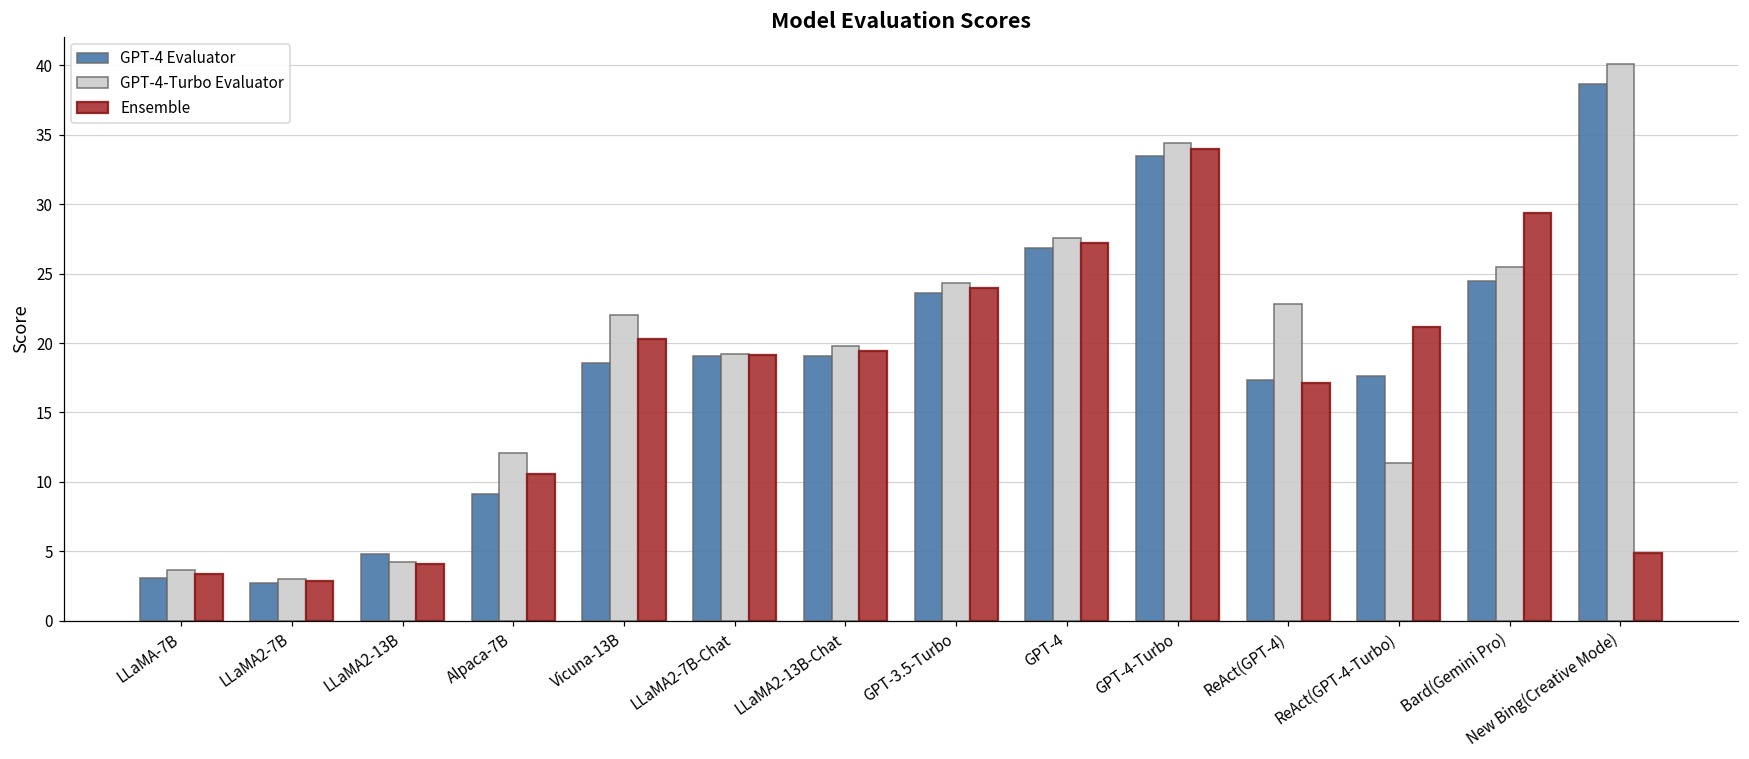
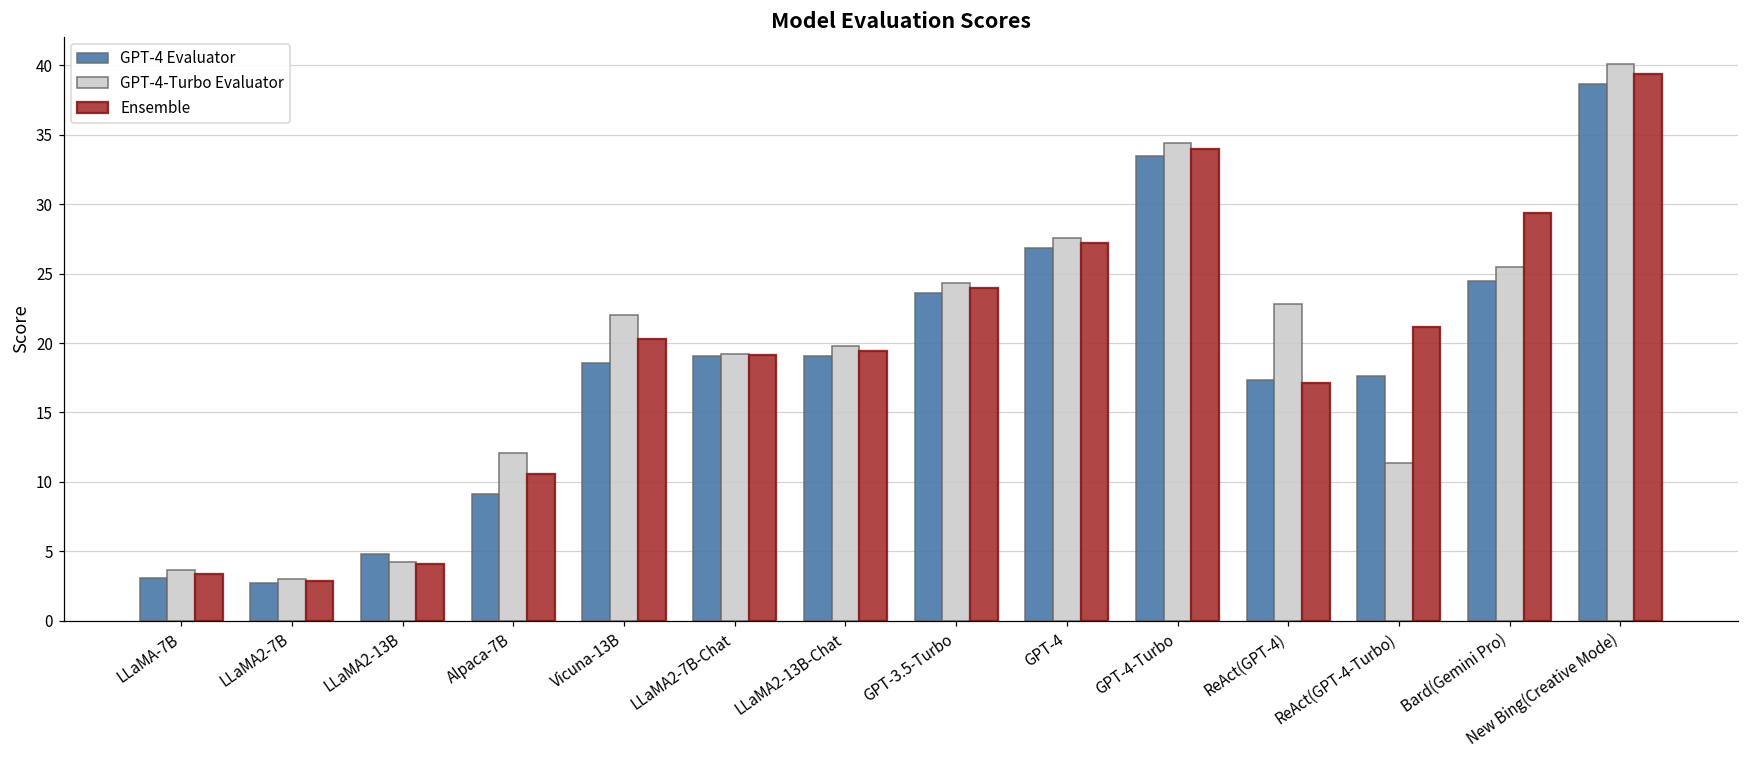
Ensemble, New Bing(Creative Mode): 4.9 -> 39.4
